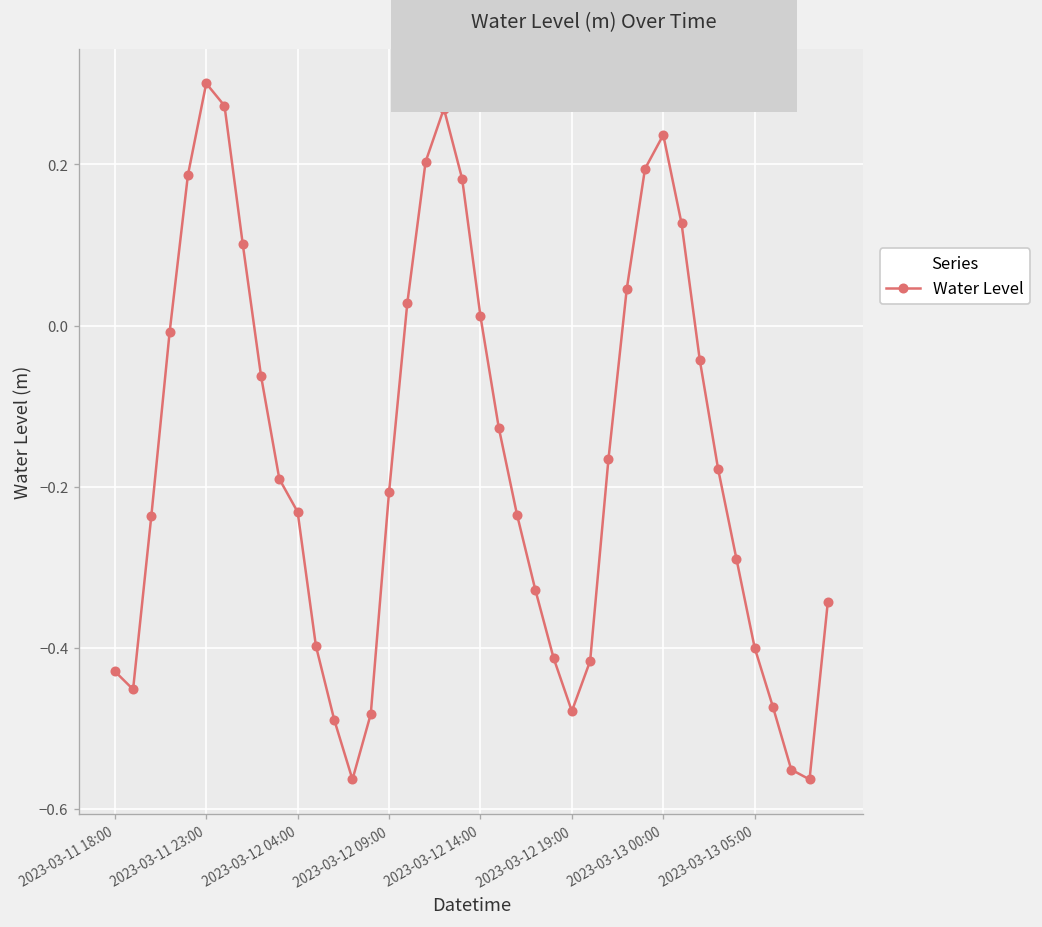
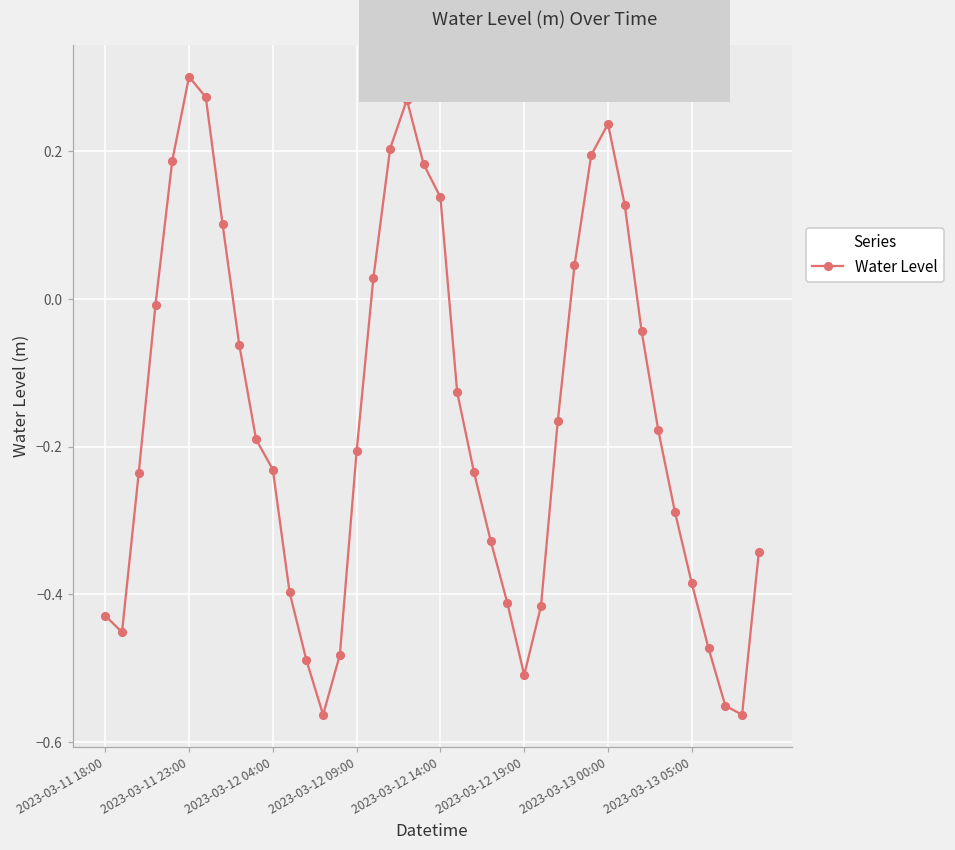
2023-03-12 14:00: 0.01 -> 0.14
2023-03-12 19:00: -0.48 -> -0.51
2023-03-13 05:00: -0.40 -> -0.39
